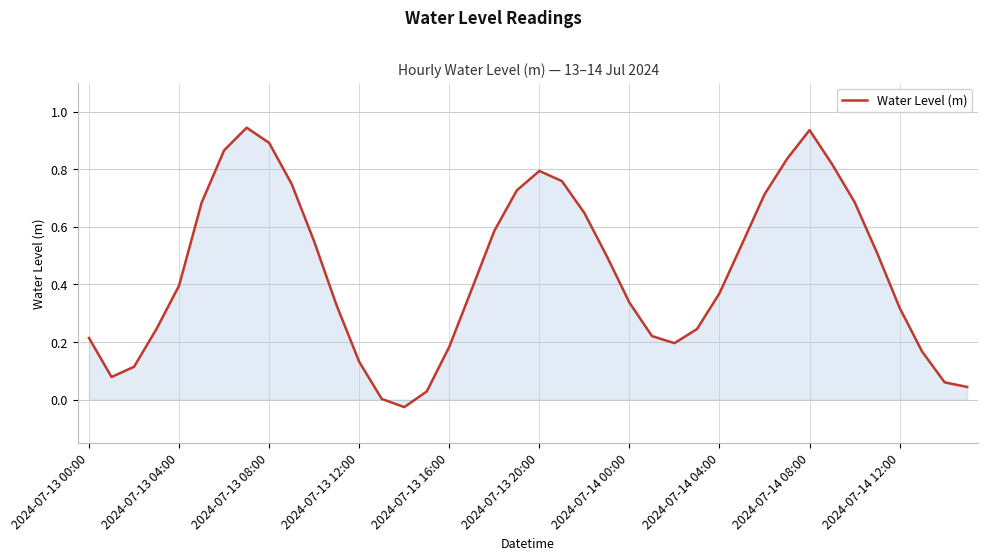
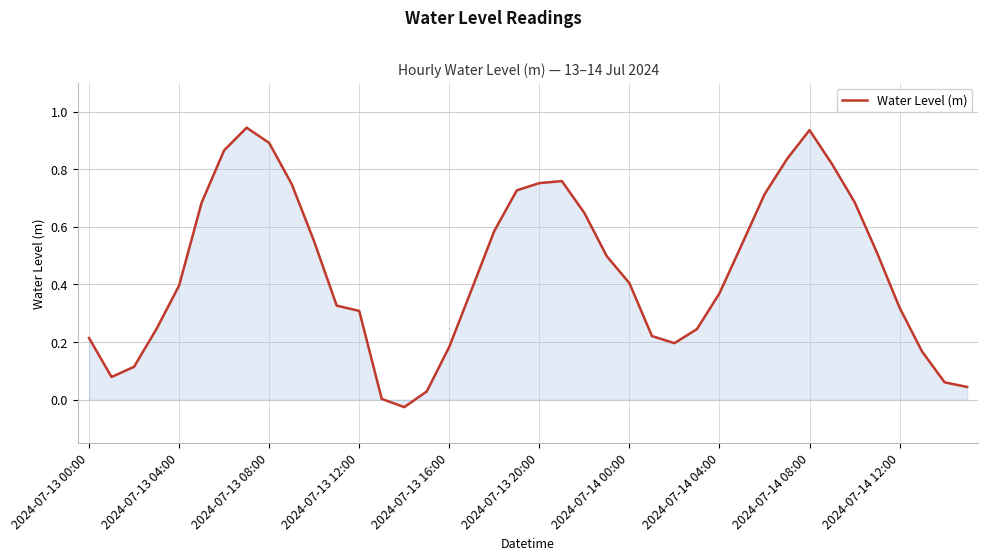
Water Level (m), 2024-07-13 12:00: 0.13 -> 0.31
Water Level (m), 2024-07-13 20:00: 0.79 -> 0.75
Water Level (m), 2024-07-14 00:00: 0.34 -> 0.40
